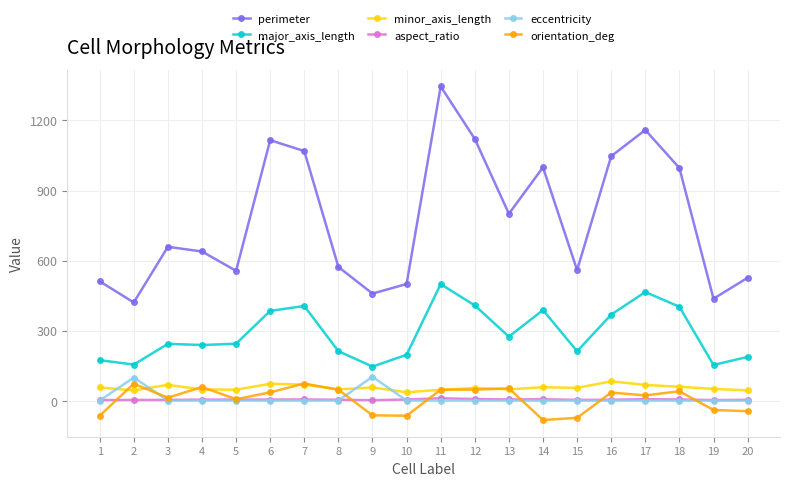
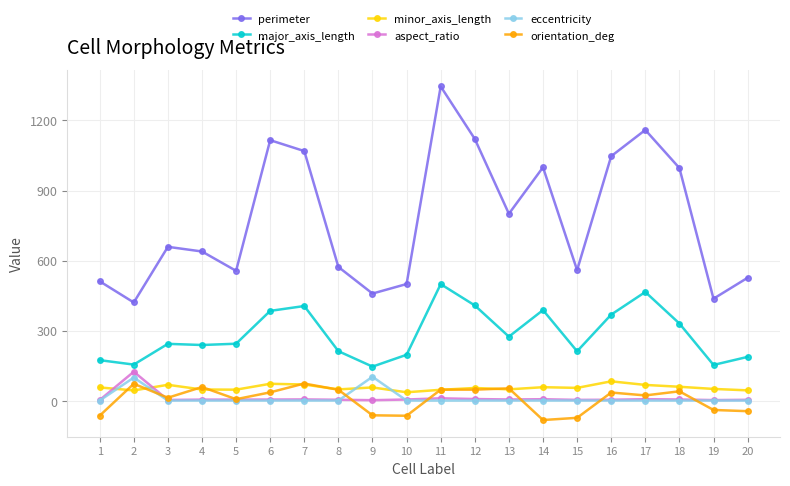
aspect_ratio, 2: 0 -> 120
major_axis_length, 18: 400 -> 330
